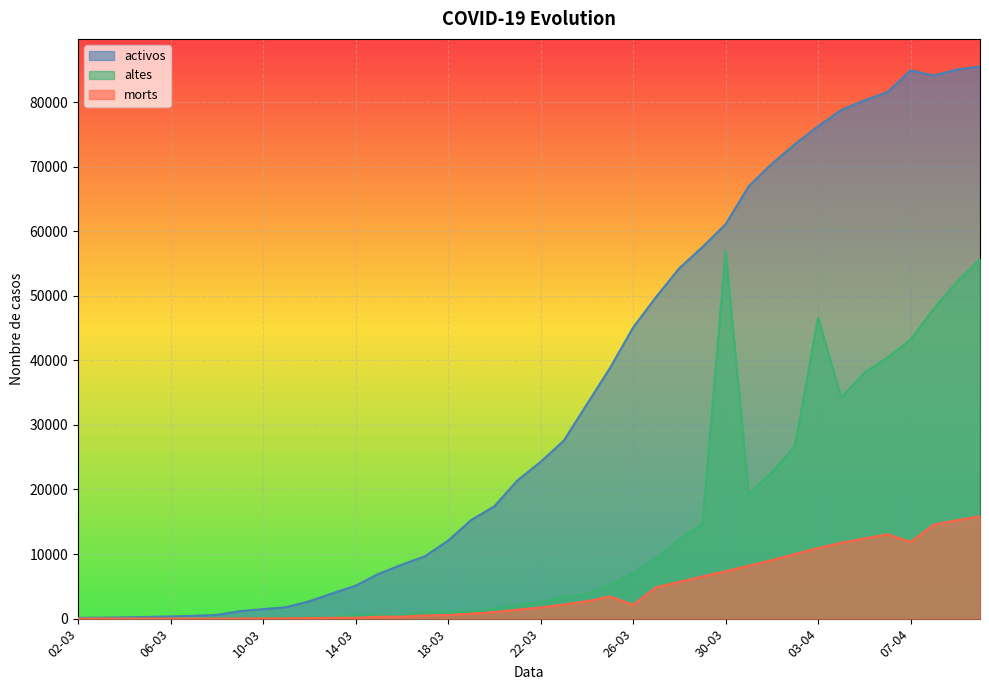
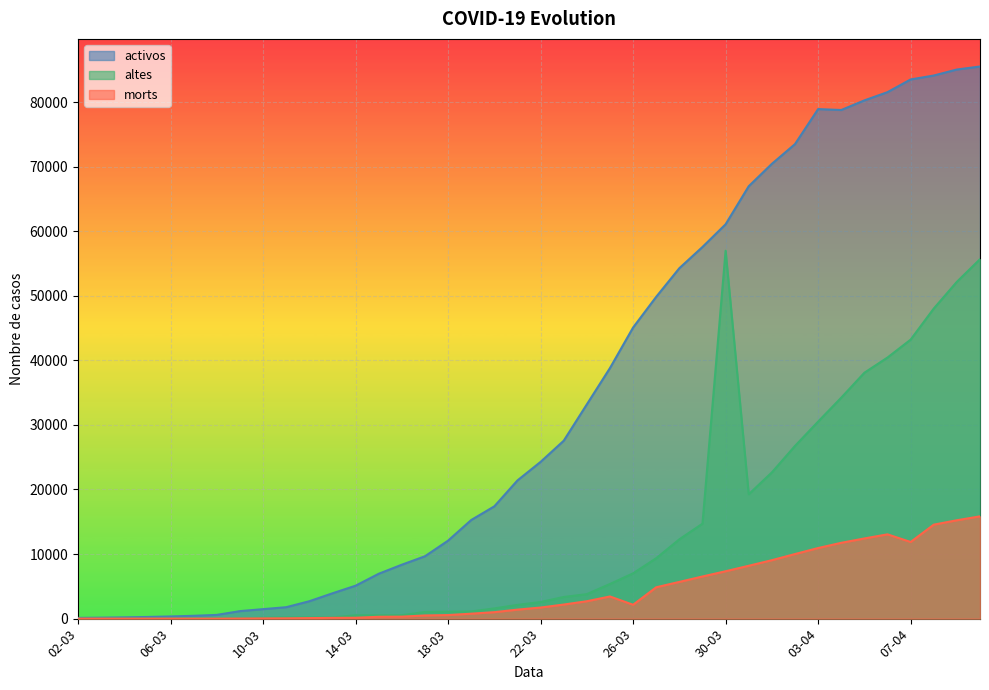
activos, 03-04: 76000 -> 79000
altes, 03-04: 47000 -> 31000
activos, 07-04: 85000 -> 84000
